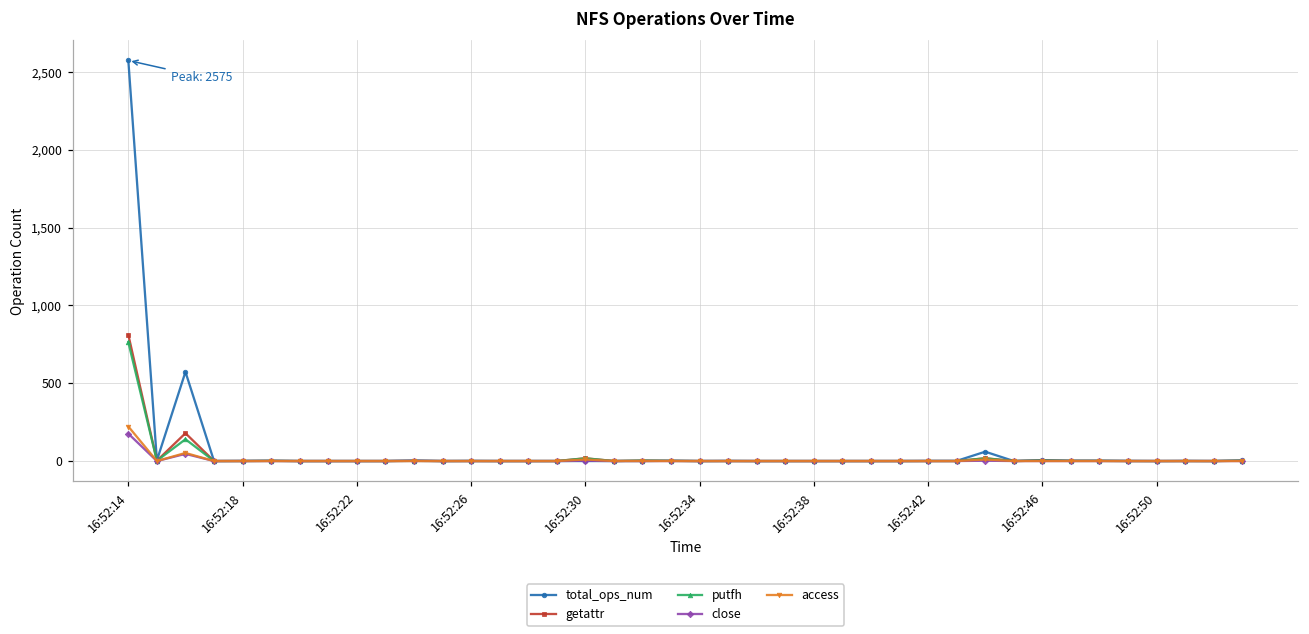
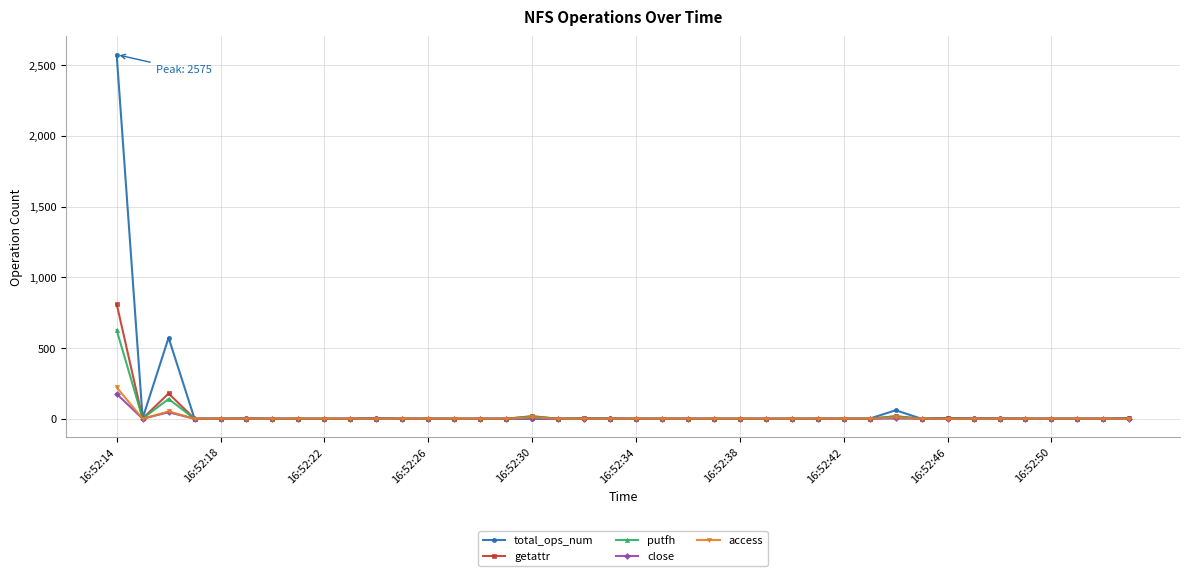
putfh, 16:52:14: 760 -> 630
